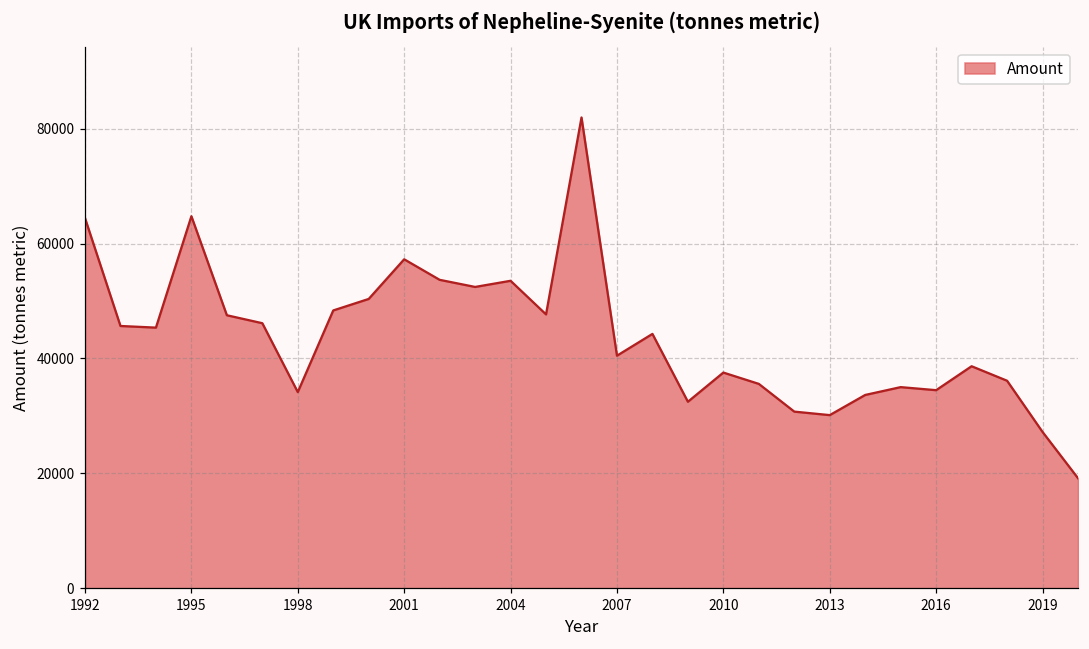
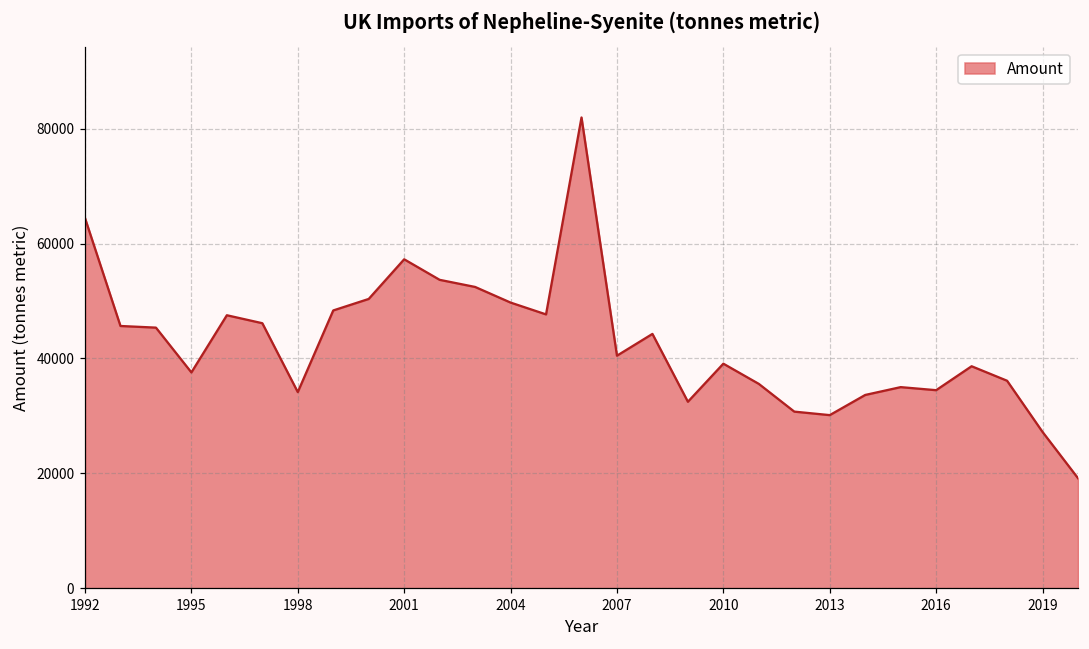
1995: 65000 -> 38000
2004: 54000 -> 50000
2010: 38000 -> 39000
